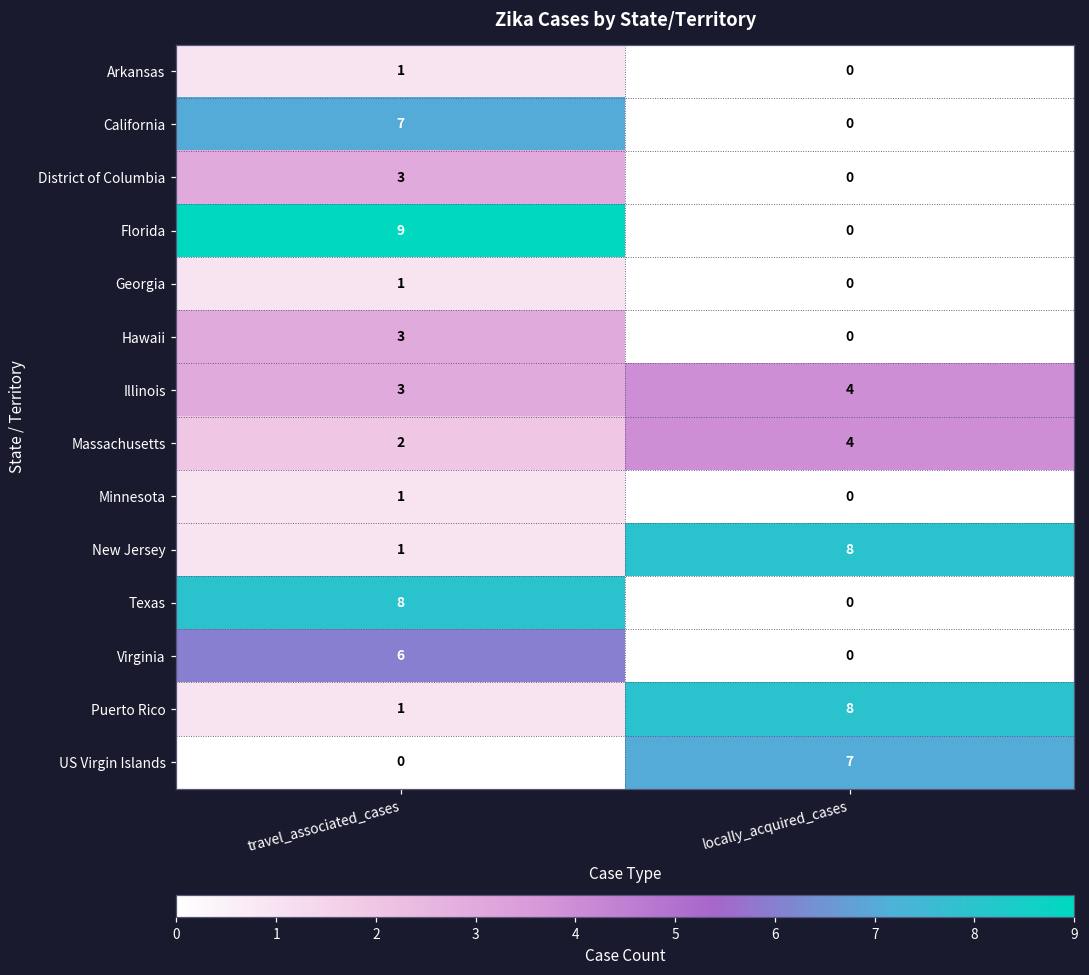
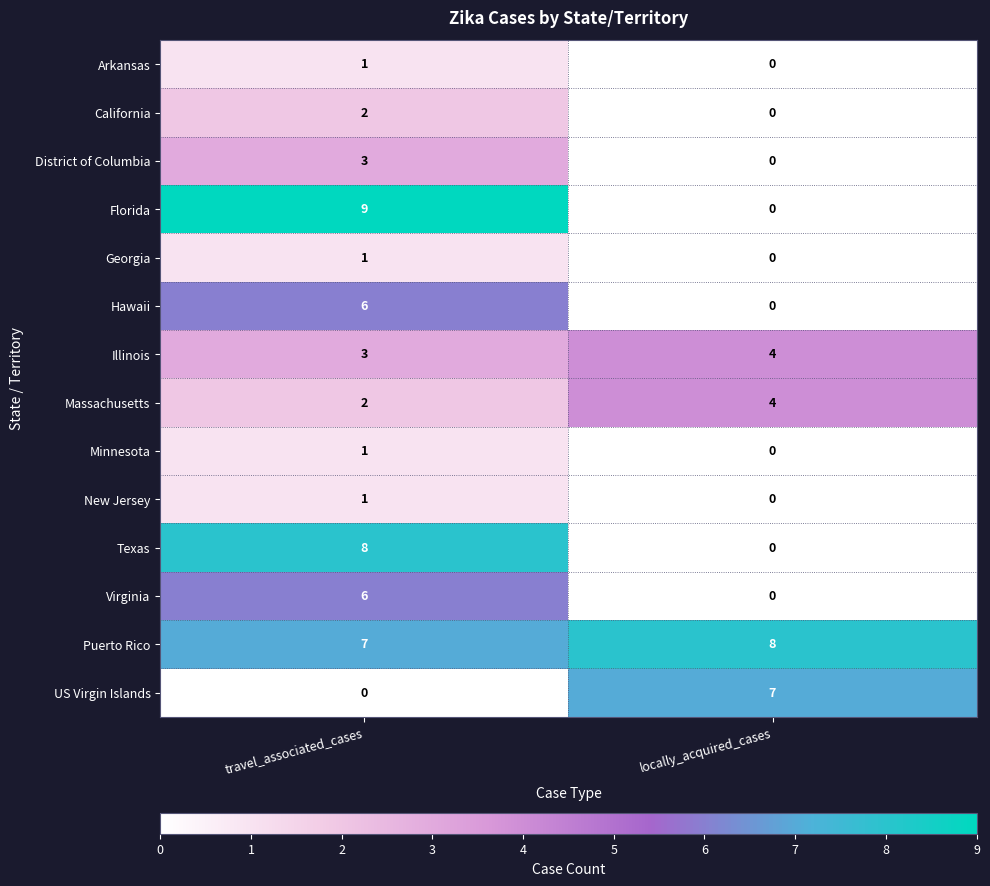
California, travel_associated_cases: 7 -> 2
Hawaii, travel_associated_cases: 3 -> 6
New Jersey, locally_acquired_cases: 8 -> 0
Puerto Rico, travel_associated_cases: 1 -> 7
